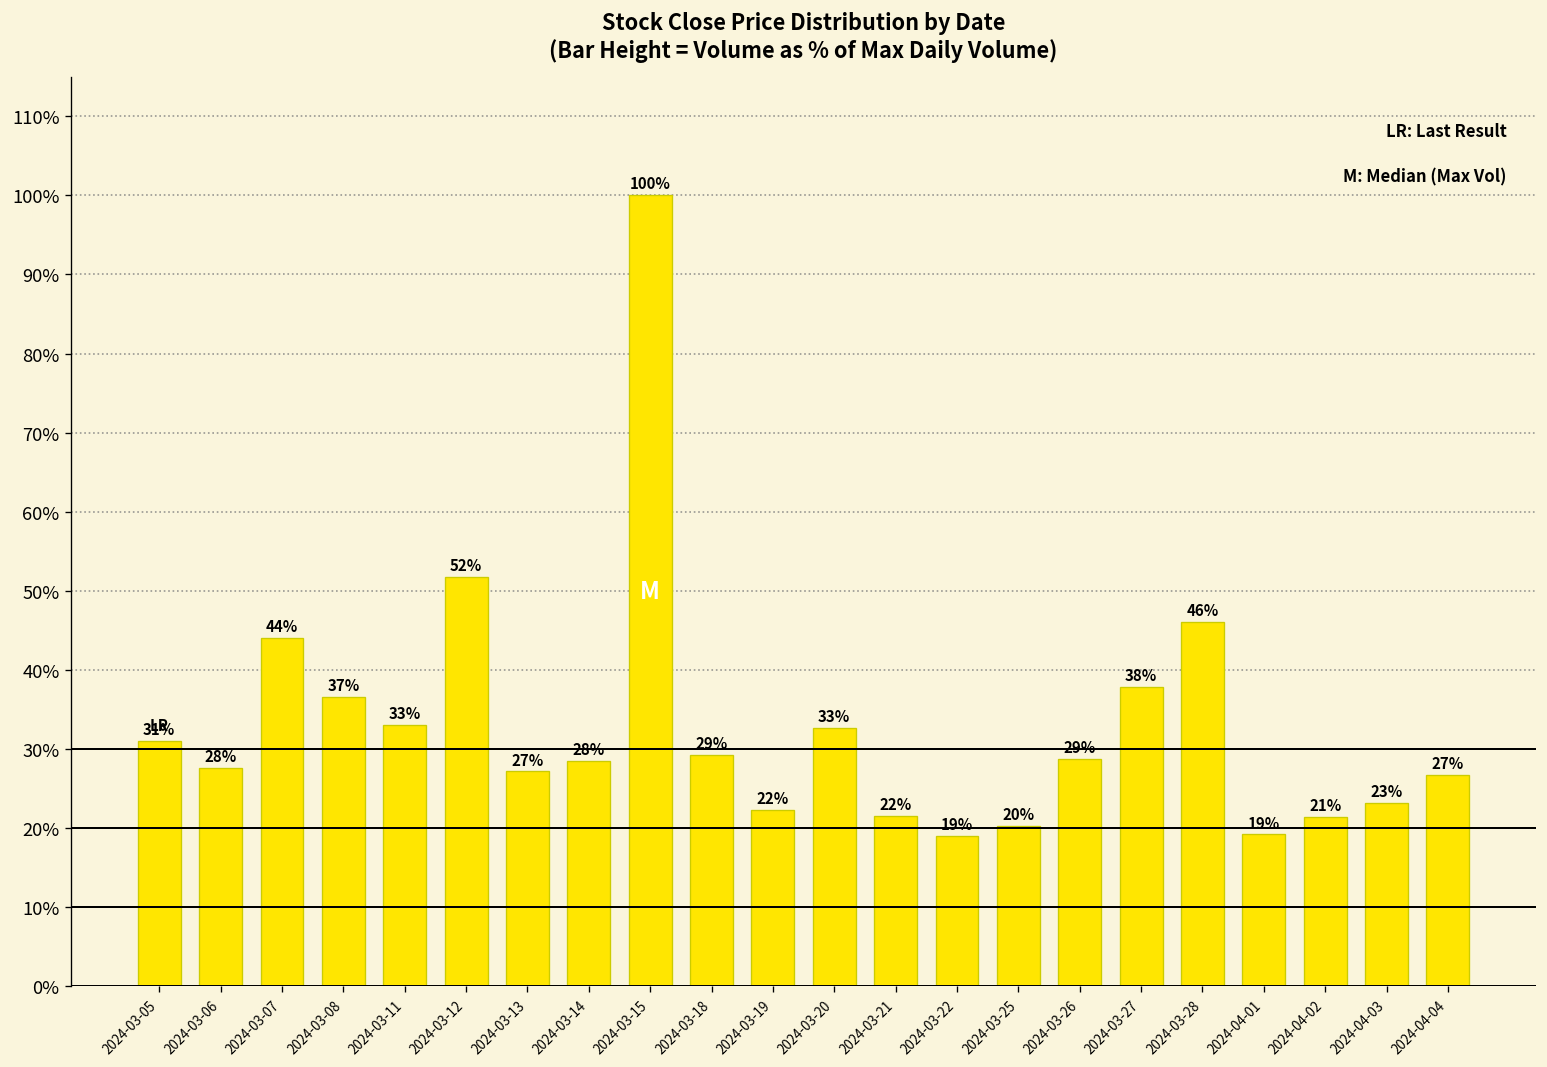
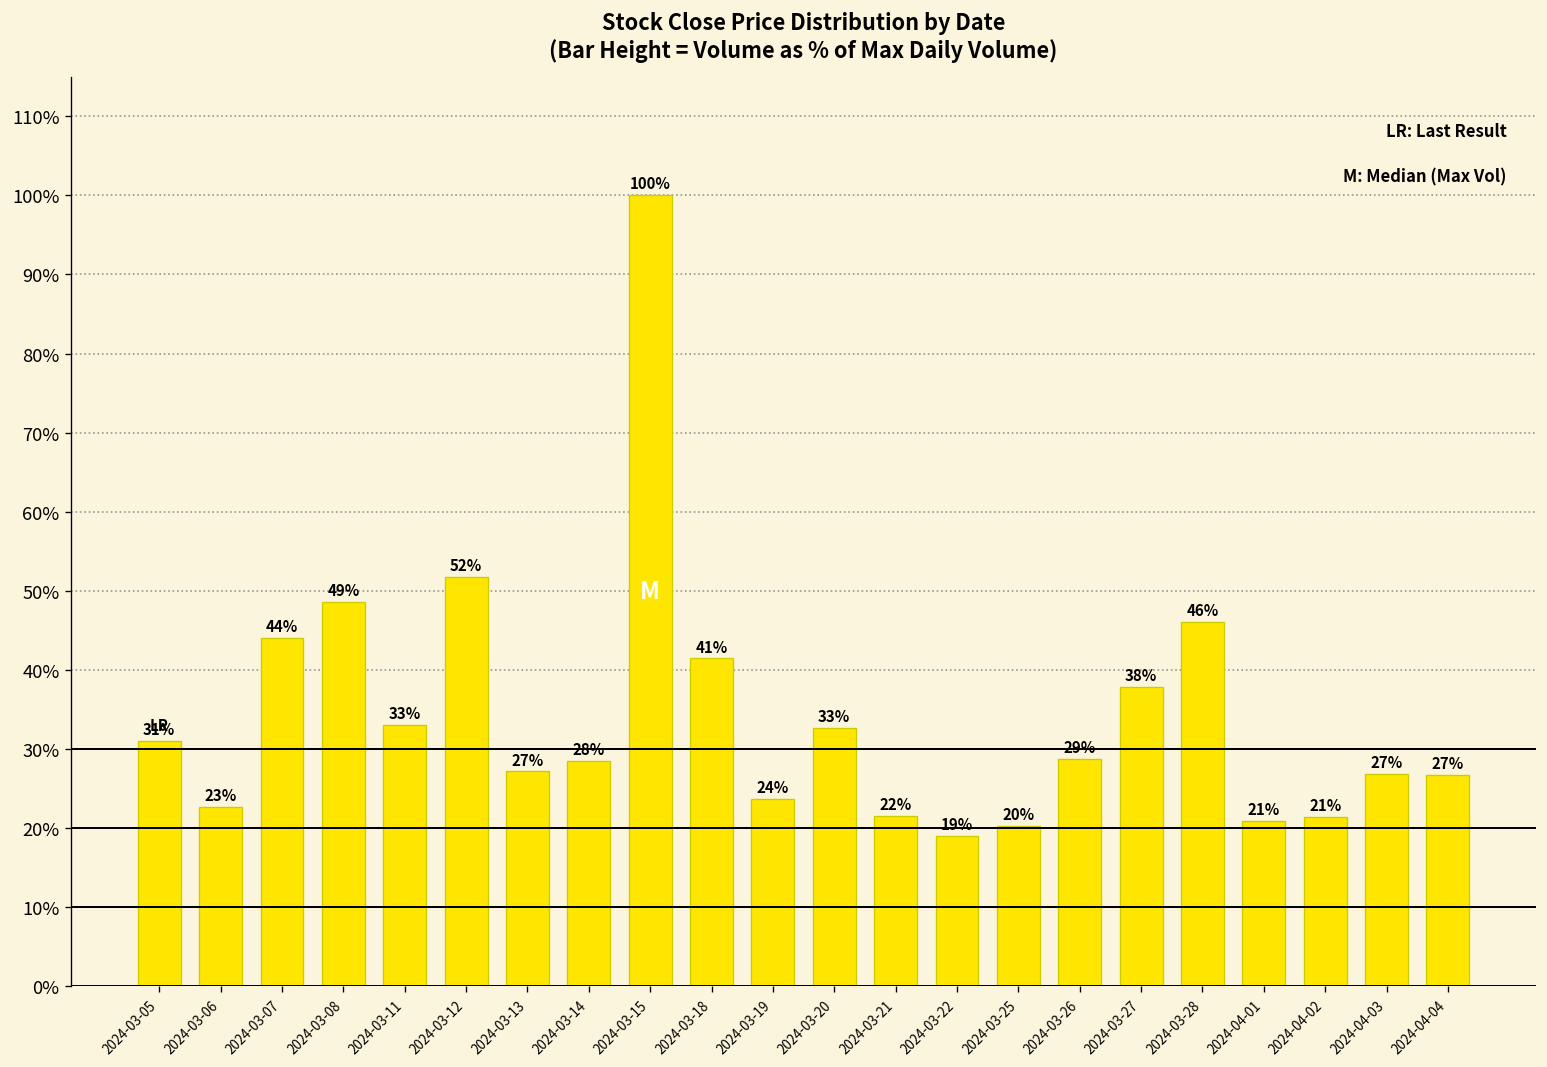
2024-03-06: 28% -> 23%
2024-03-08: 37% -> 49%
2024-03-18: 29% -> 41%
2024-03-19: 22% -> 24%
2024-04-01: 19% -> 21%
2024-04-03: 23% -> 27%
